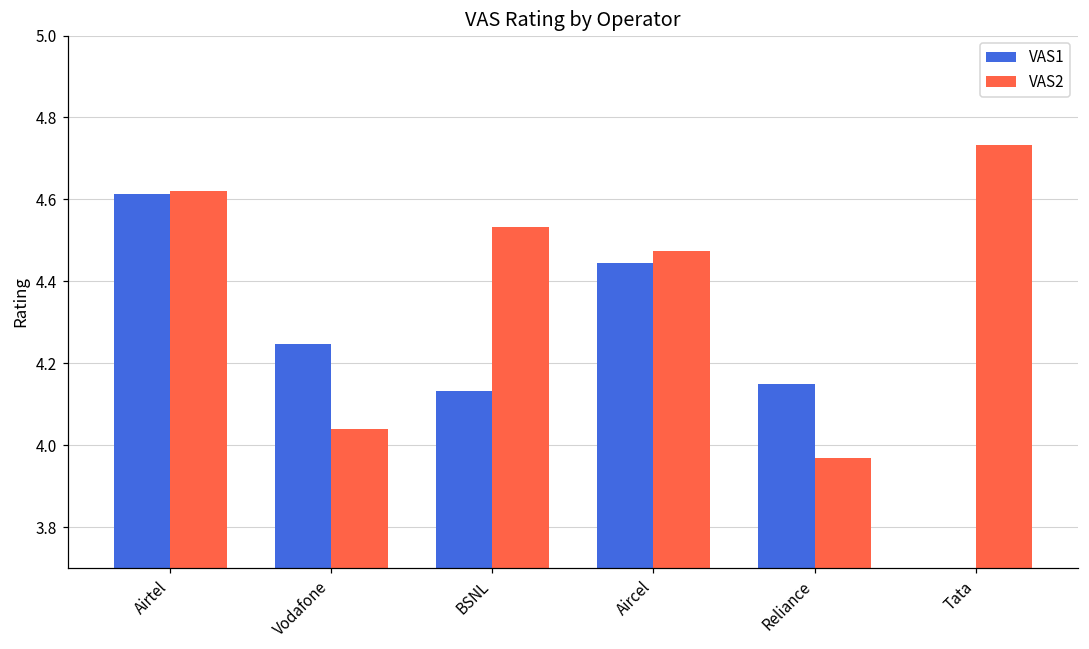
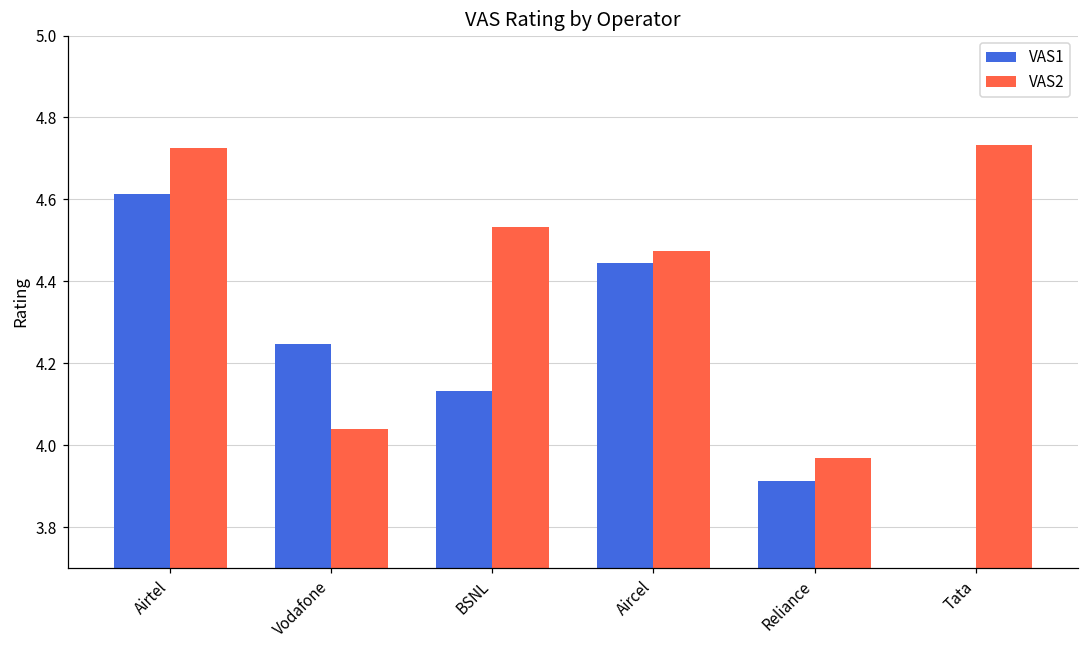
VAS2, Airtel: 4.62 -> 4.72
VAS1, Reliance: 4.15 -> 3.91
